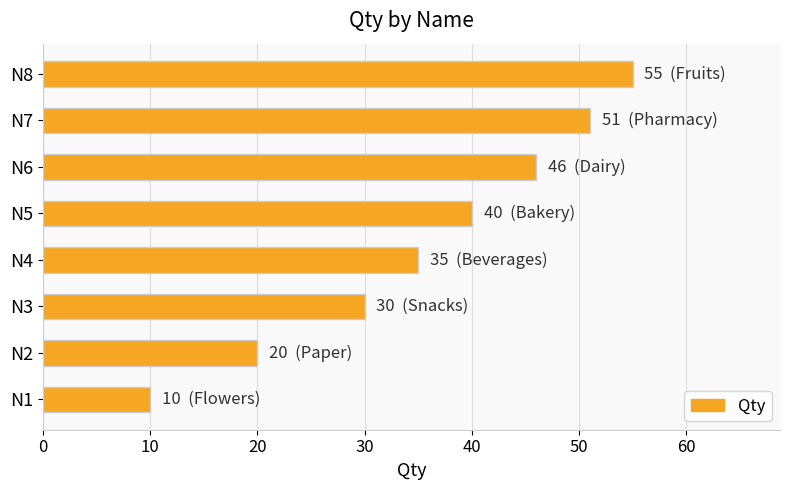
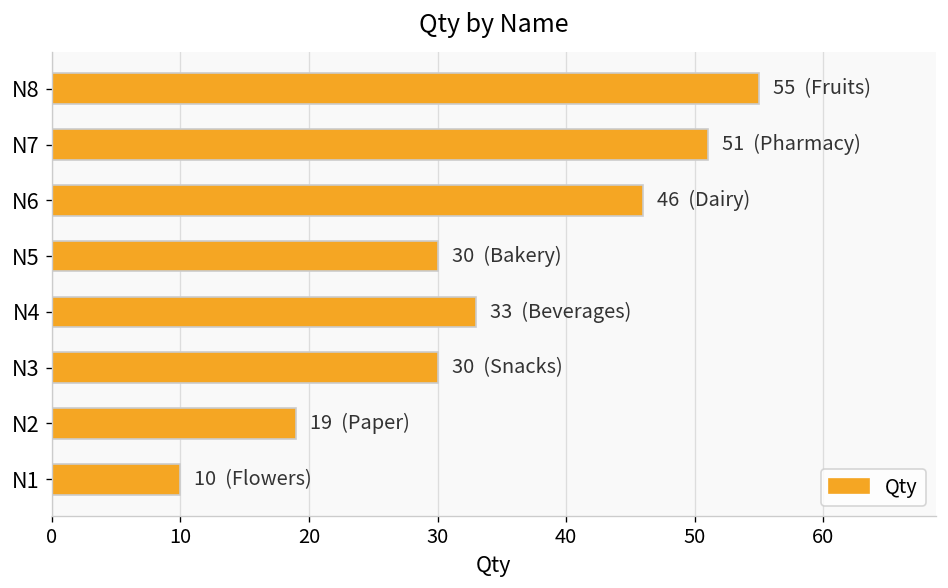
N5: 40 -> 30
N4: 35 -> 33
N2: 20 -> 19
